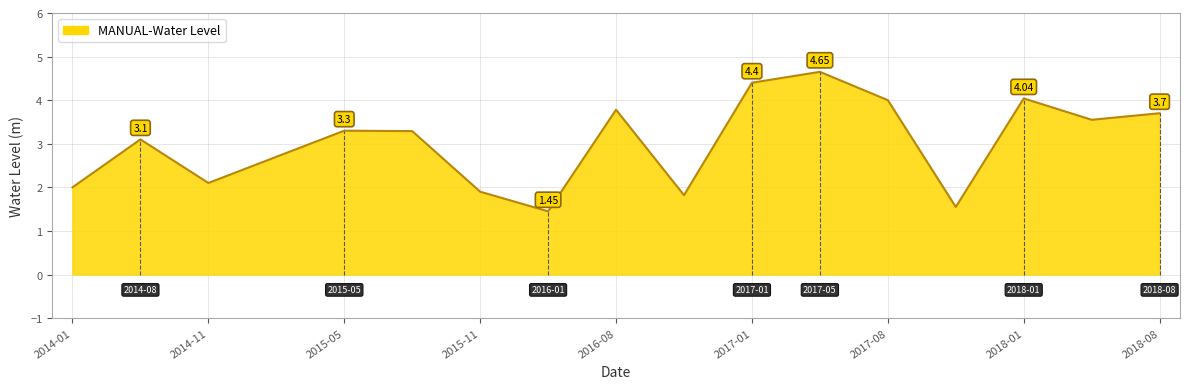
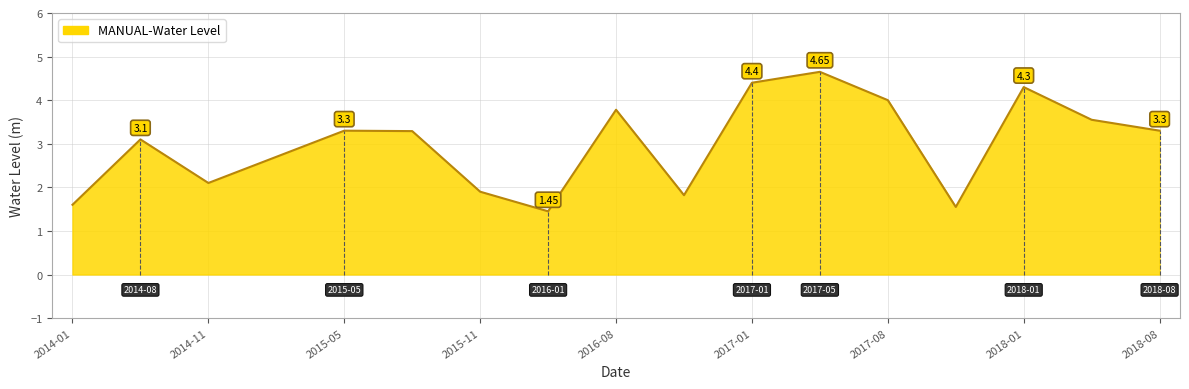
MANUAL-Water Level, 2014-01: 2.0 -> 1.6
MANUAL-Water Level, 2018-01: 4.04 -> 4.3
MANUAL-Water Level, 2018-08: 3.7 -> 3.3
